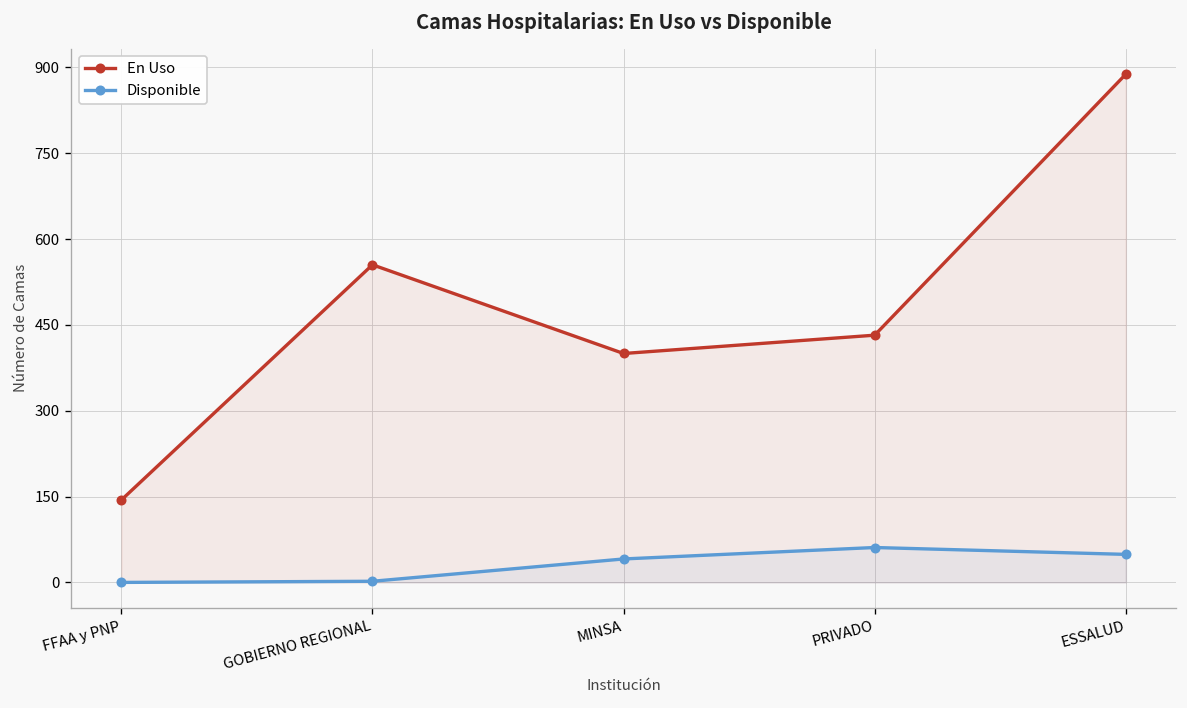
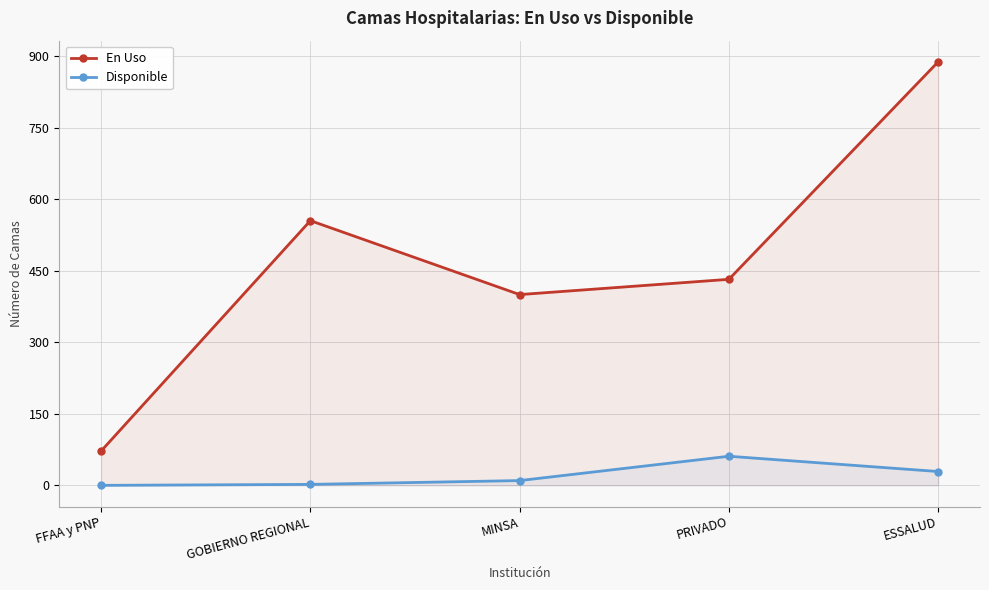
En Uso, FFAA y PNP: 140 -> 70
Disponible, MINSA: 40 -> 10
Disponible, ESSALUD: 50 -> 30
